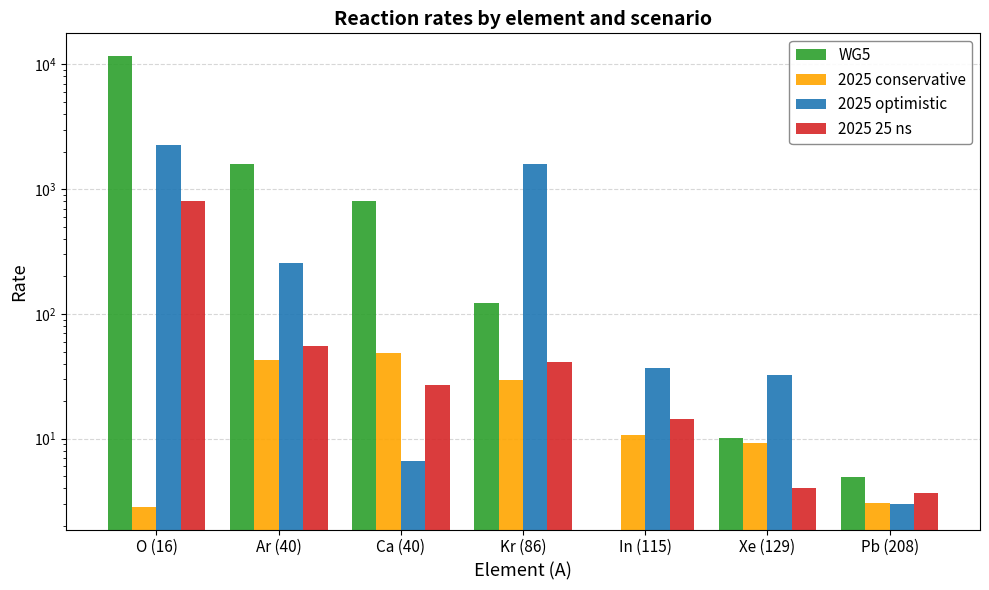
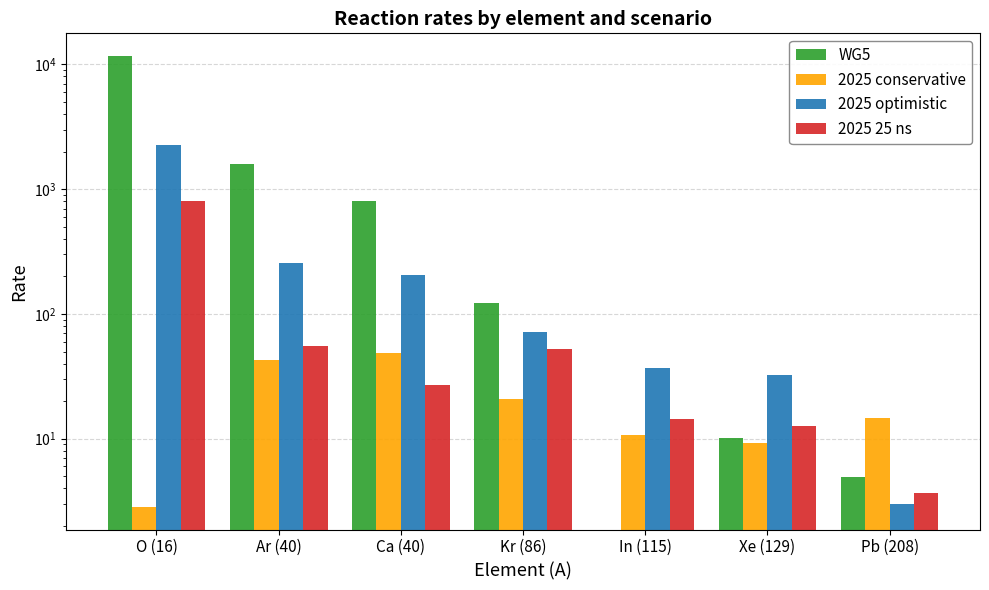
2025 optimistic, Ca (40): 7 -> 210
2025 conservative, Kr (86): 29 -> 21
2025 optimistic, Kr (86): 1600 -> 70
2025 25 ns, Kr (86): 41 -> 52
2025 25 ns, Xe (129): 4.0 -> 13
2025 conservative, Pb (208): 3.0 -> 15
